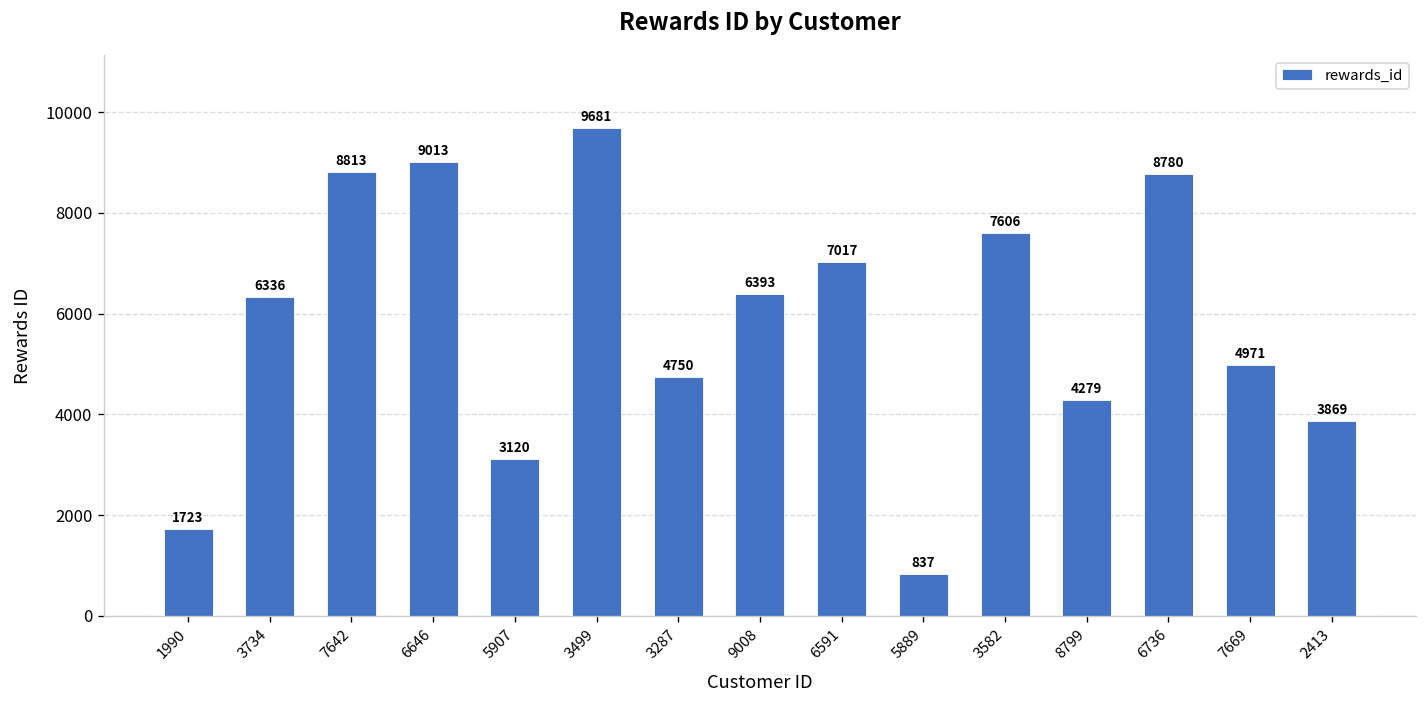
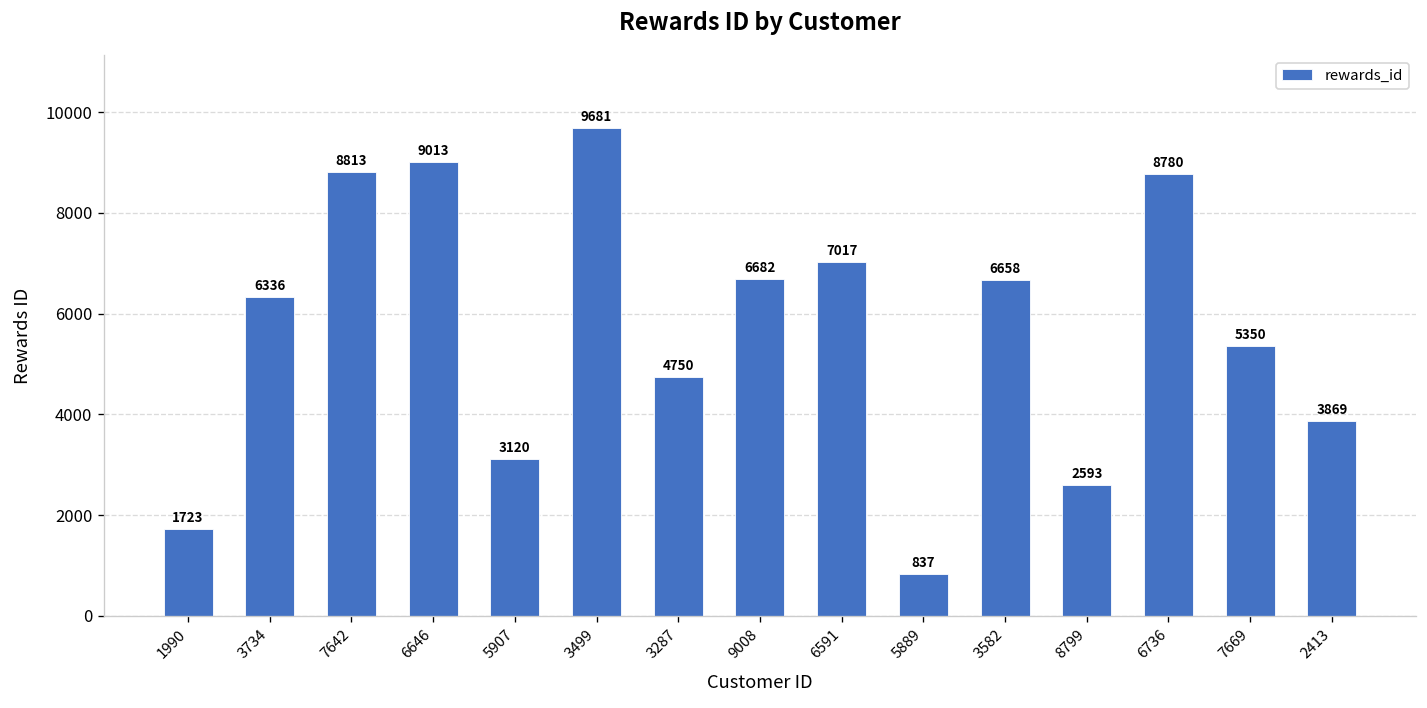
9008: 6393 -> 6682
3582: 7606 -> 6658
8799: 4279 -> 2593
7669: 4971 -> 5350
